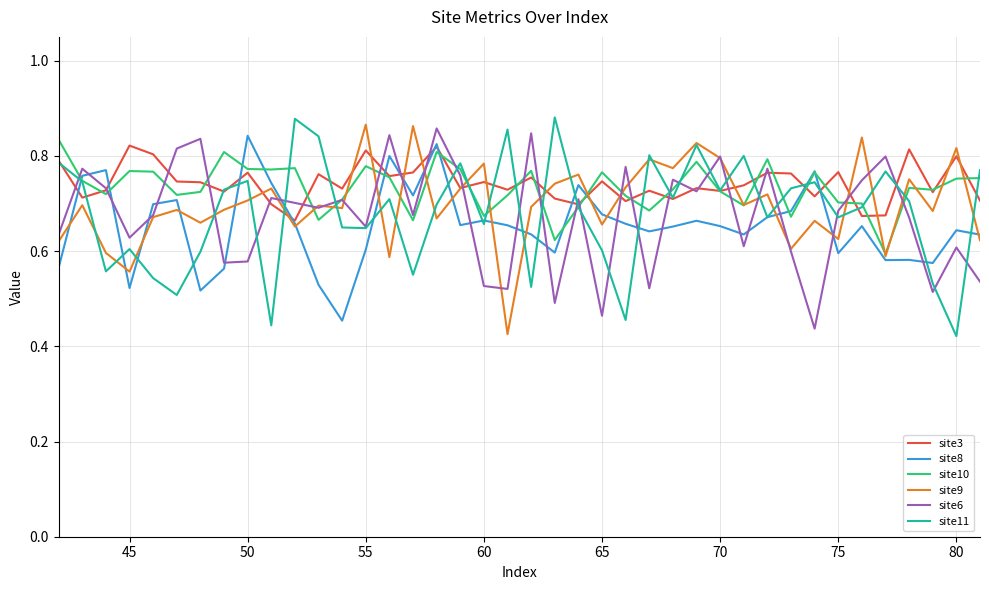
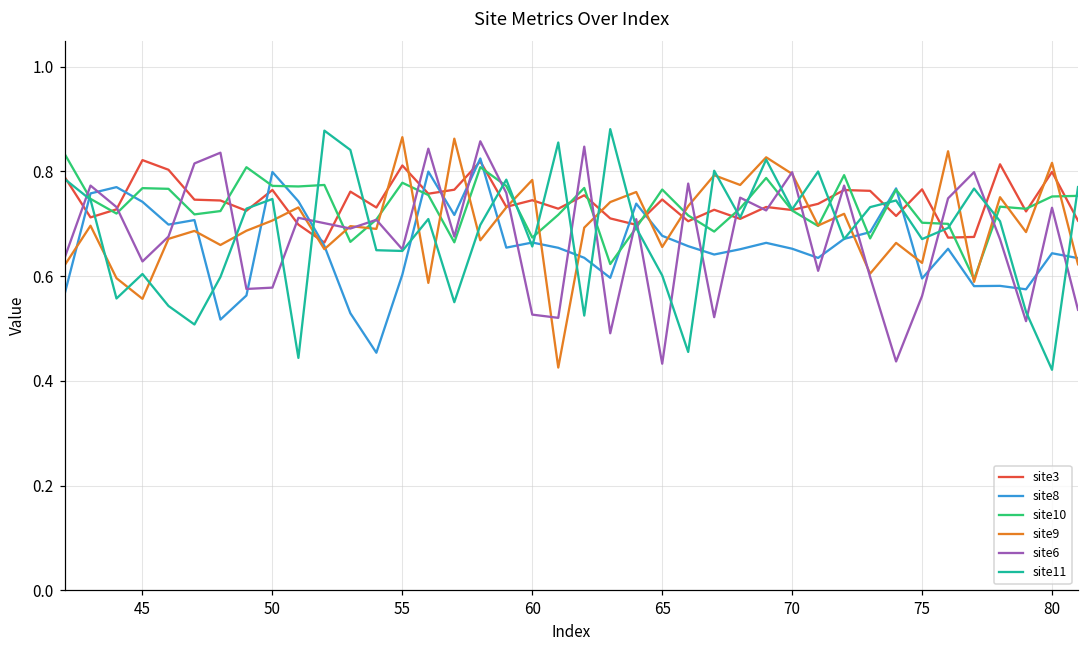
site8, 45: 0.52 -> 0.74
site8, 50: 0.84 -> 0.80
site6, 65: 0.46 -> 0.43
site6, 75: 0.68 -> 0.56
site6, 80: 0.61 -> 0.73
